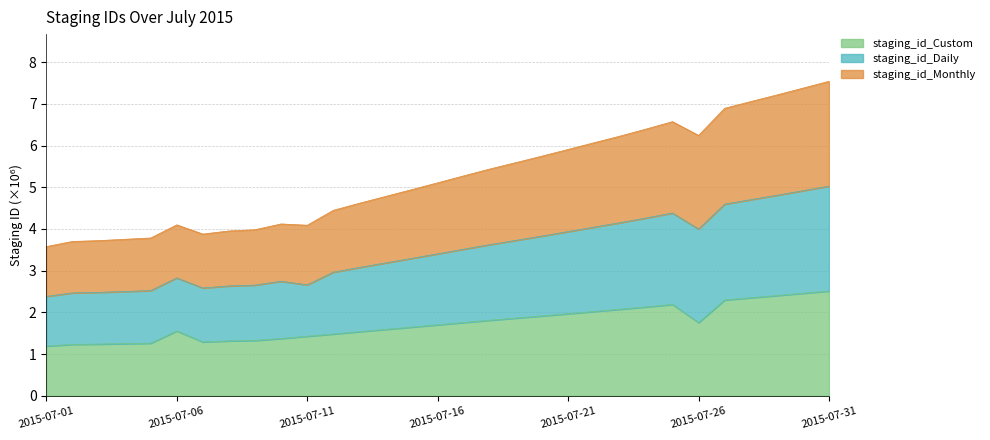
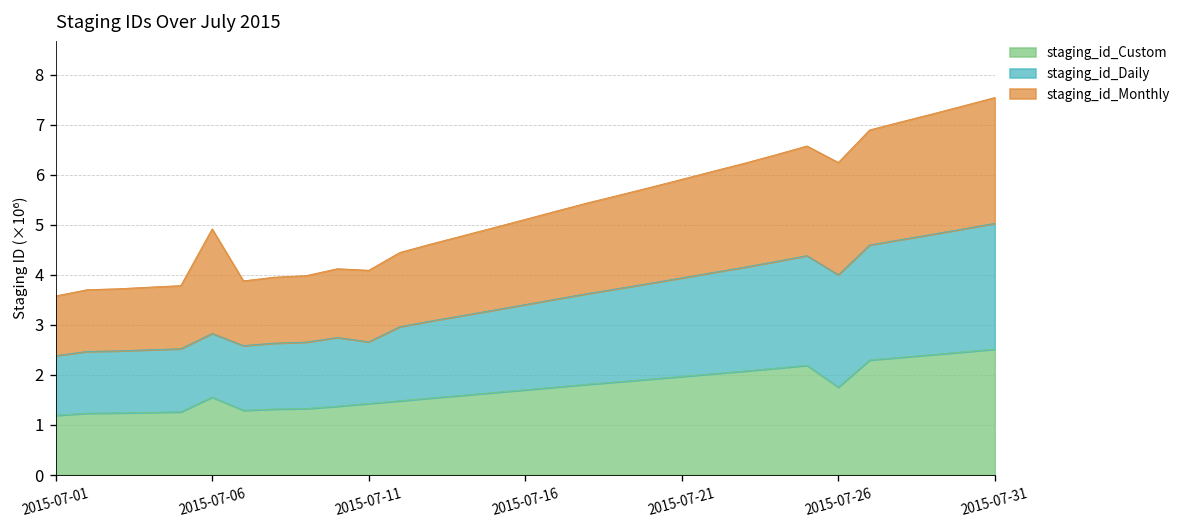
staging_id_Monthly, 2015-07-06: 1.3 -> 2.1
